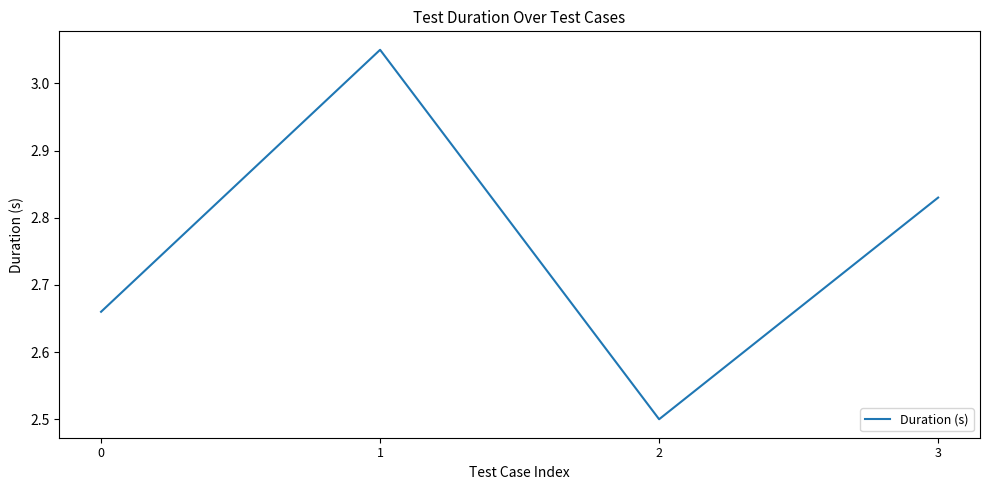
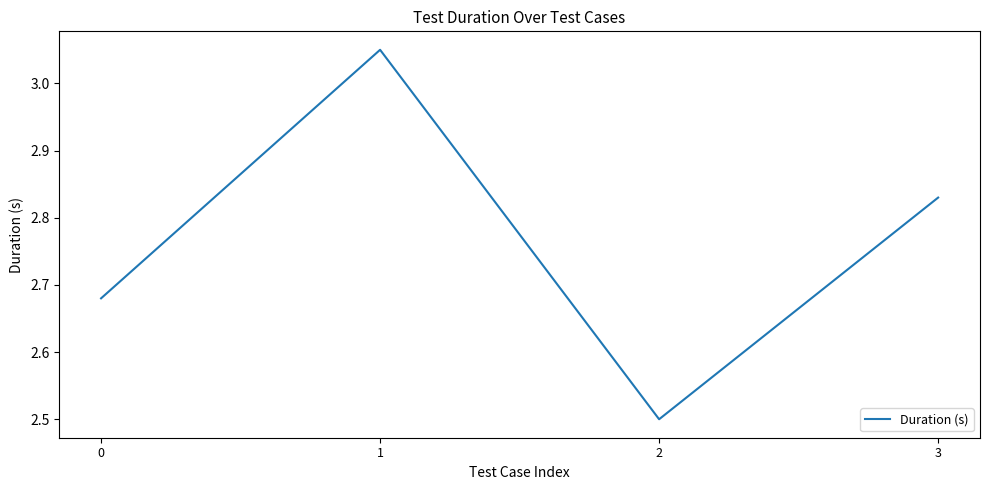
0: 2.66 -> 2.68
